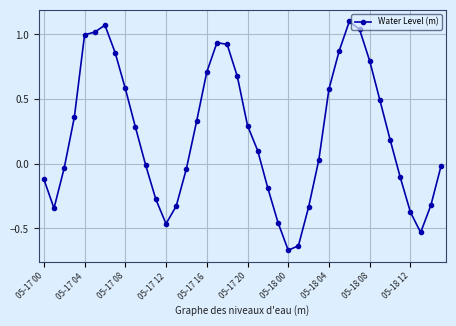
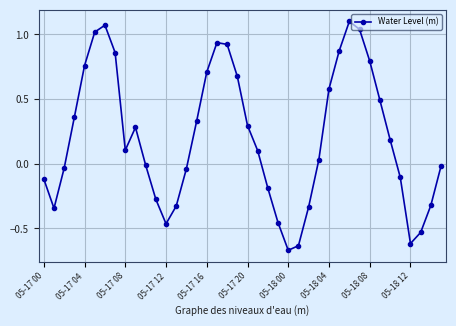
05-17 04: 1.00 -> 0.76
05-17 08: 0.58 -> 0.11
05-18 12: -0.37 -> -0.62
